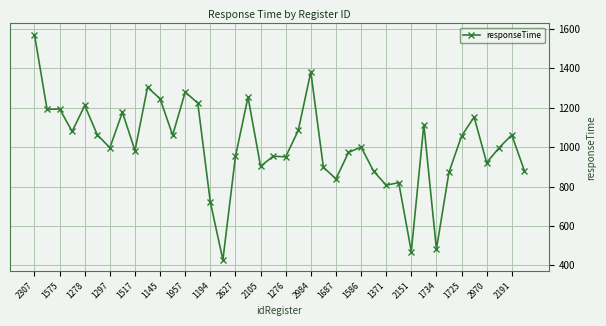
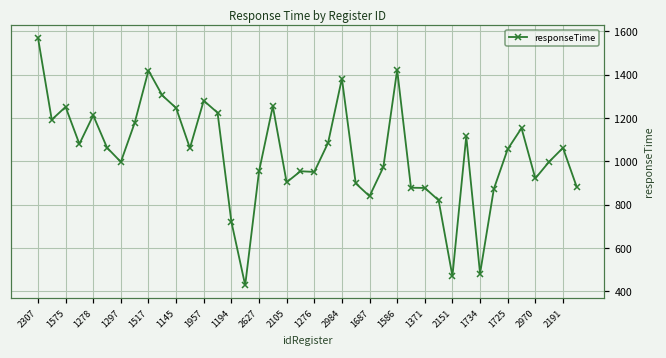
1575: 1190 -> 1250
1517: 980 -> 1420
1586: 1000 -> 1420
1371: 810 -> 880
